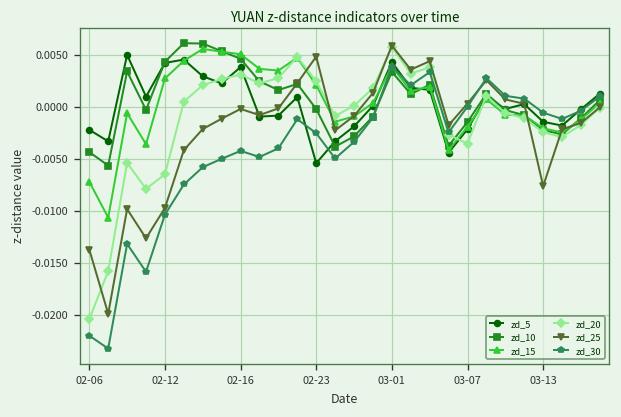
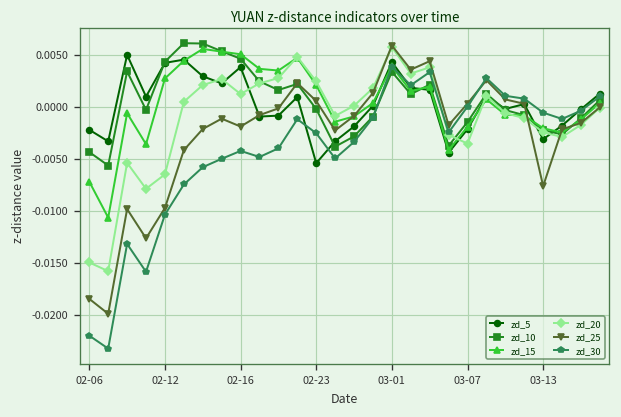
zd_20, 02-06: -0.020 -> -0.015
zd_25, 02-06: -0.014 -> -0.018
zd_20, 02-16: 0.003 -> 0.001
zd_25, 02-16: 0.000 -> -0.002
zd_25, 02-23: 0.005 -> 0.001
zd_5, 03-13: -0.001 -> -0.003
